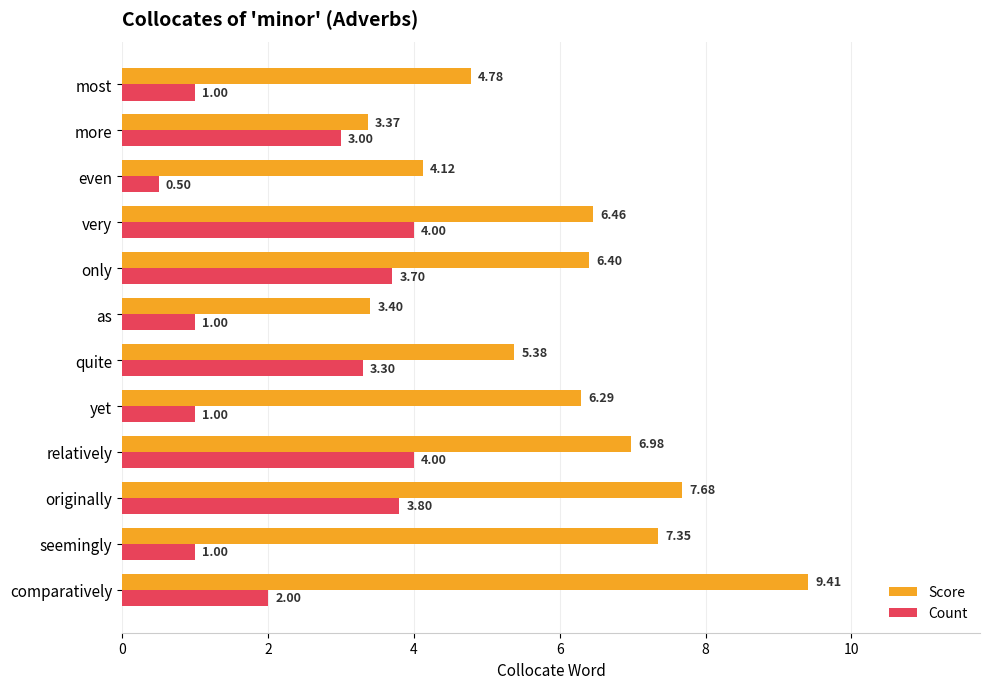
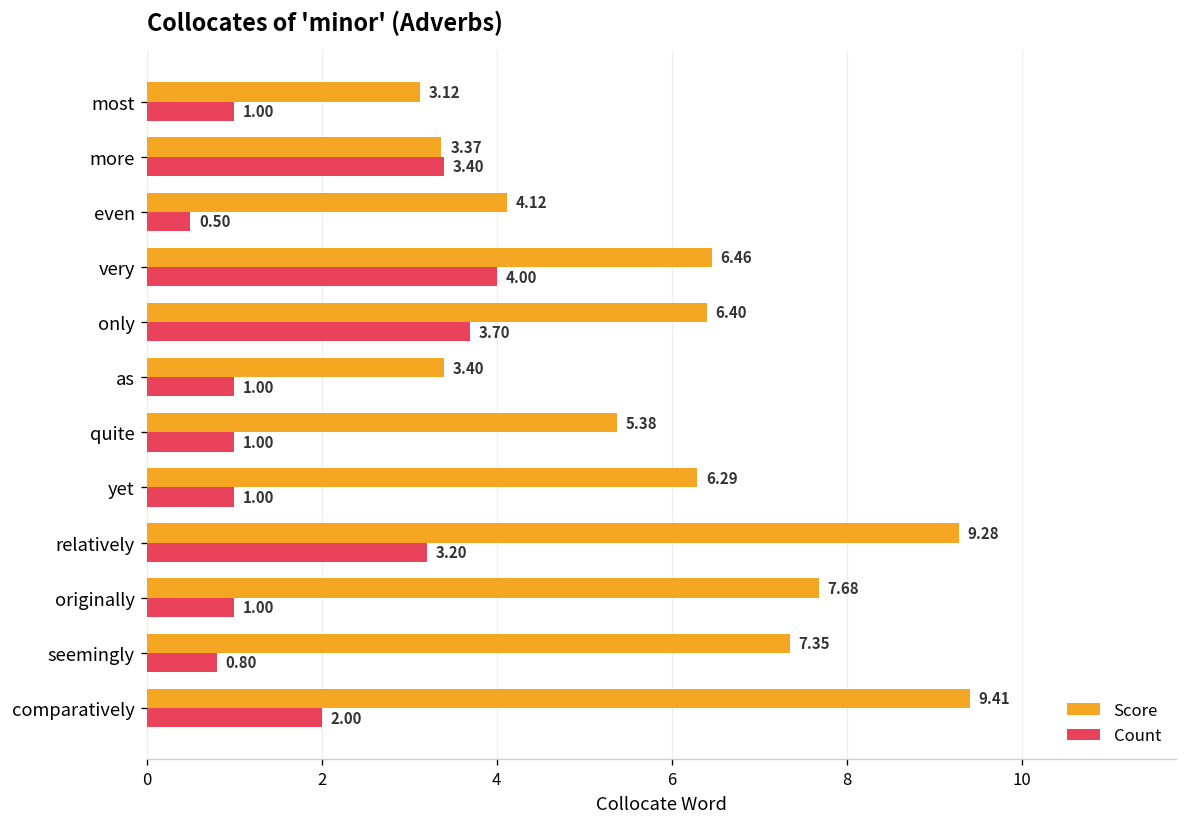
Score, most: 4.78 -> 3.12
Count, more: 3.00 -> 3.40
Count, quite: 3.30 -> 1.00
Score, relatively: 6.98 -> 9.28
Count, relatively: 4.00 -> 3.20
Count, originally: 3.80 -> 1.00
Count, seemingly: 1.00 -> 0.80
